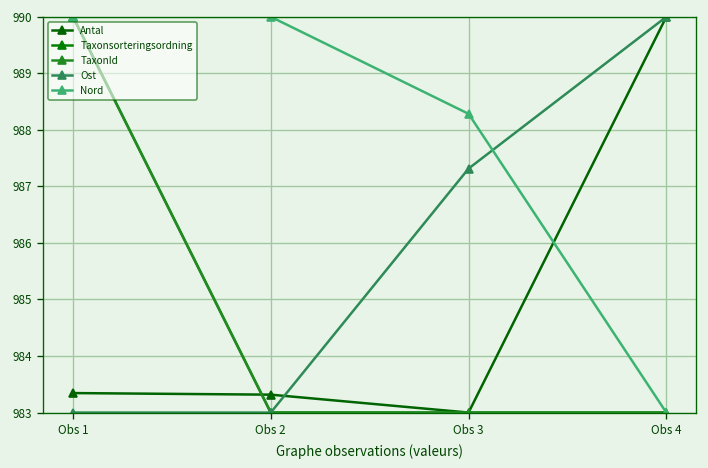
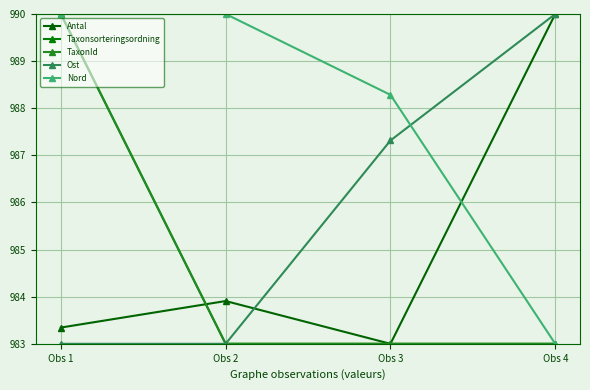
Antal, Obs 2: 983.3 -> 983.9
